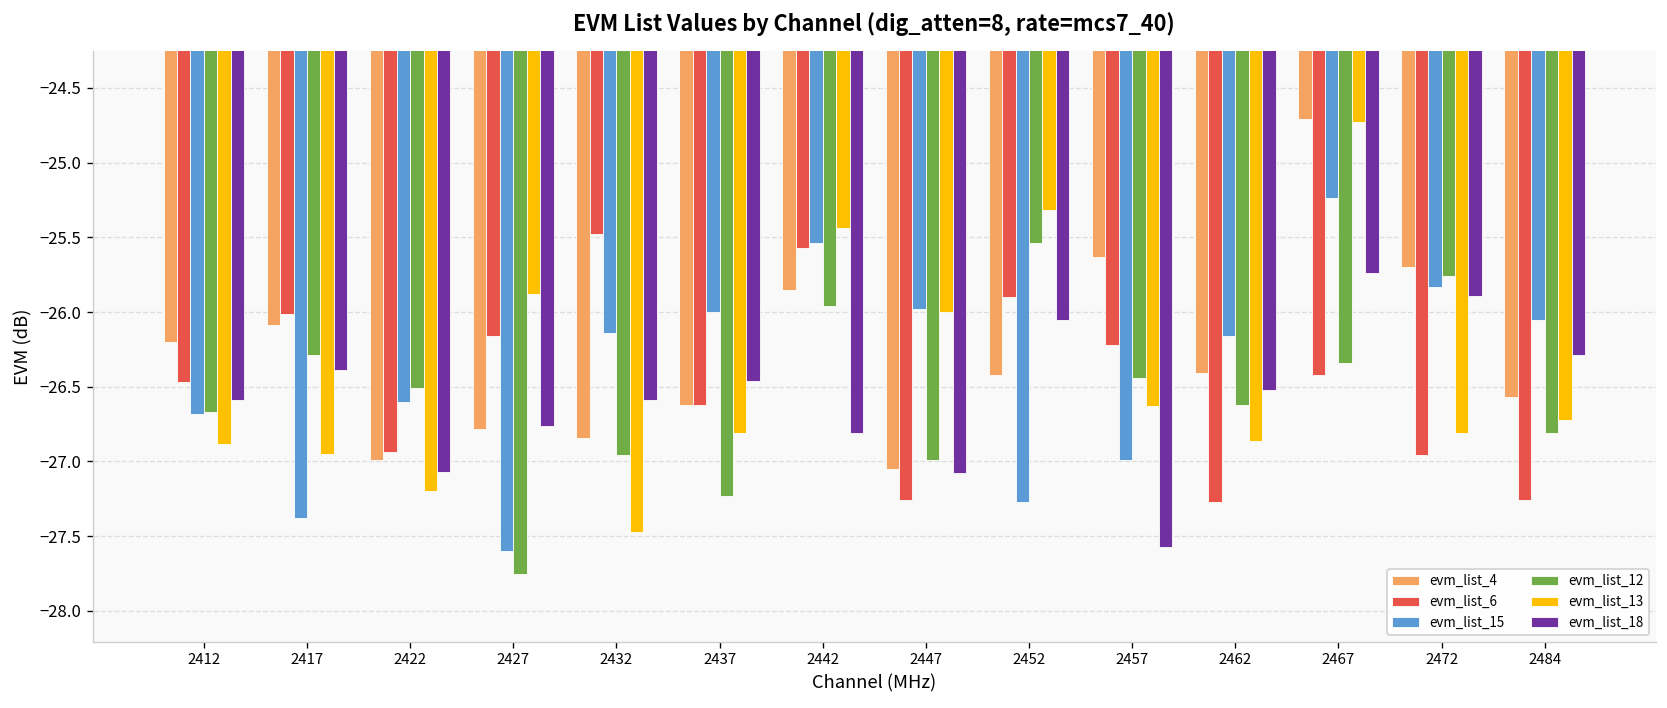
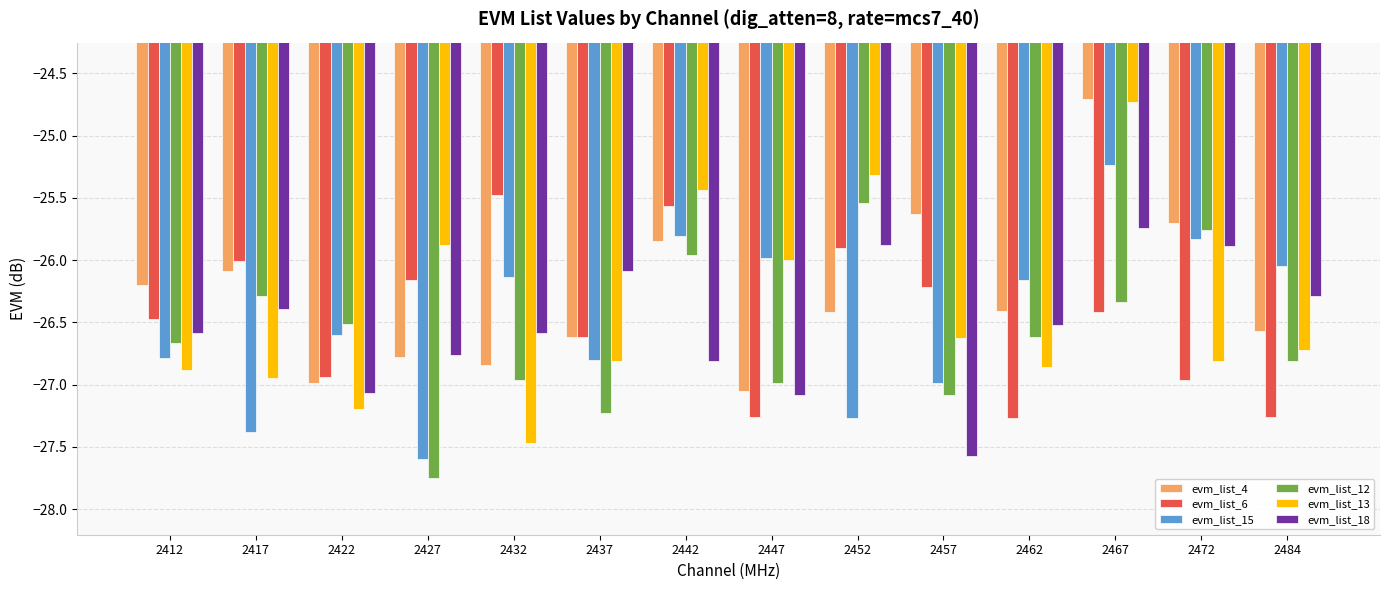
evm_list_15, 2412: -26.68 -> -26.79
evm_list_15, 2437: -26.0 -> -26.8
evm_list_18, 2437: -26.46 -> -26.09
evm_list_15, 2442: -25.54 -> -25.81
evm_list_18, 2452: -26.05 -> -25.88
evm_list_12, 2457: -26.44 -> -27.08
